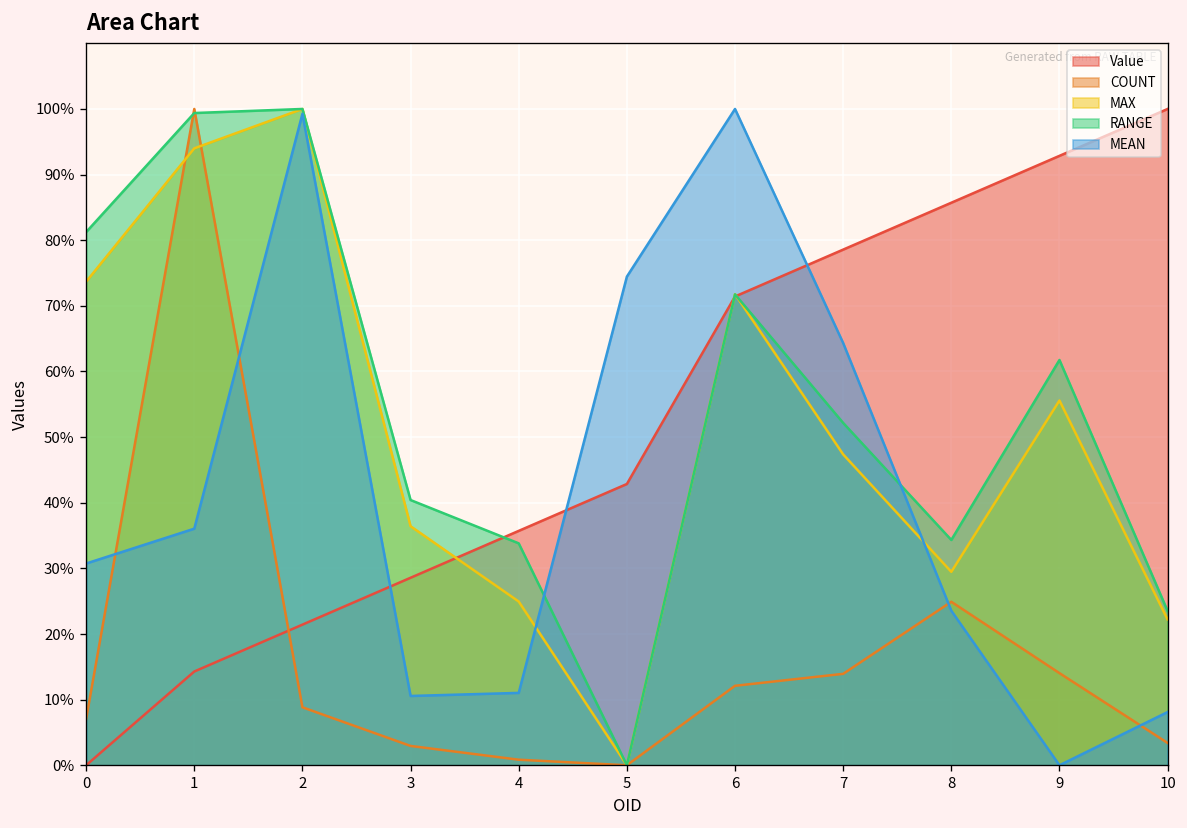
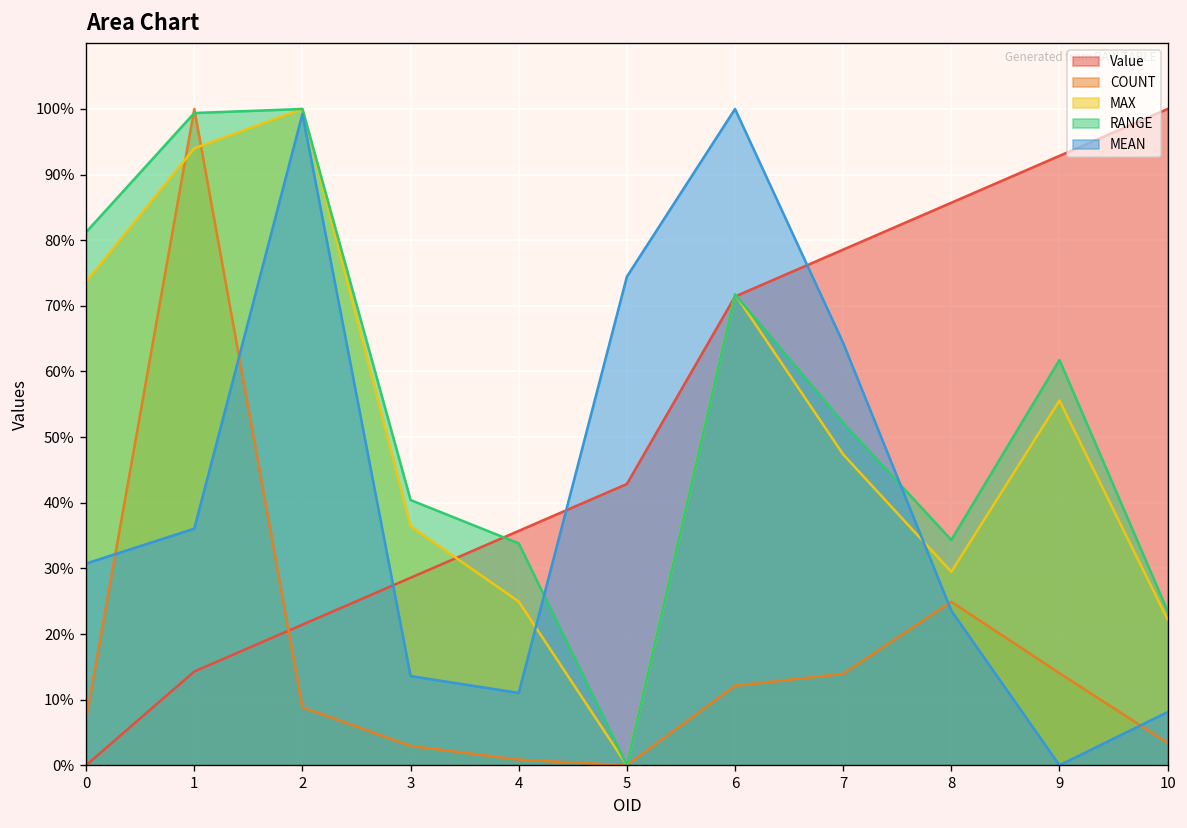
MEAN, 3: 11% -> 14%
